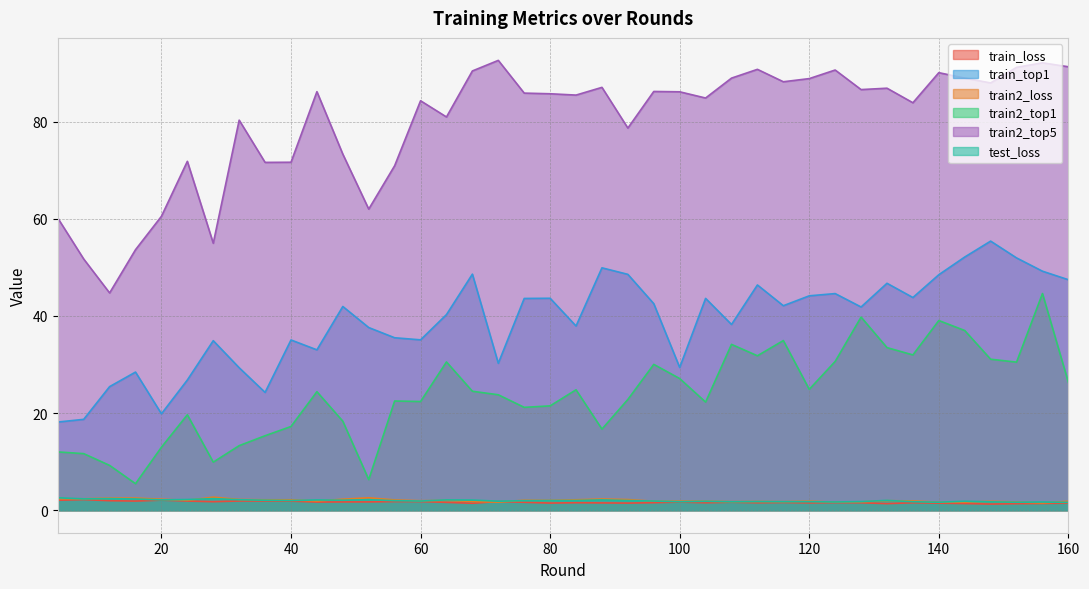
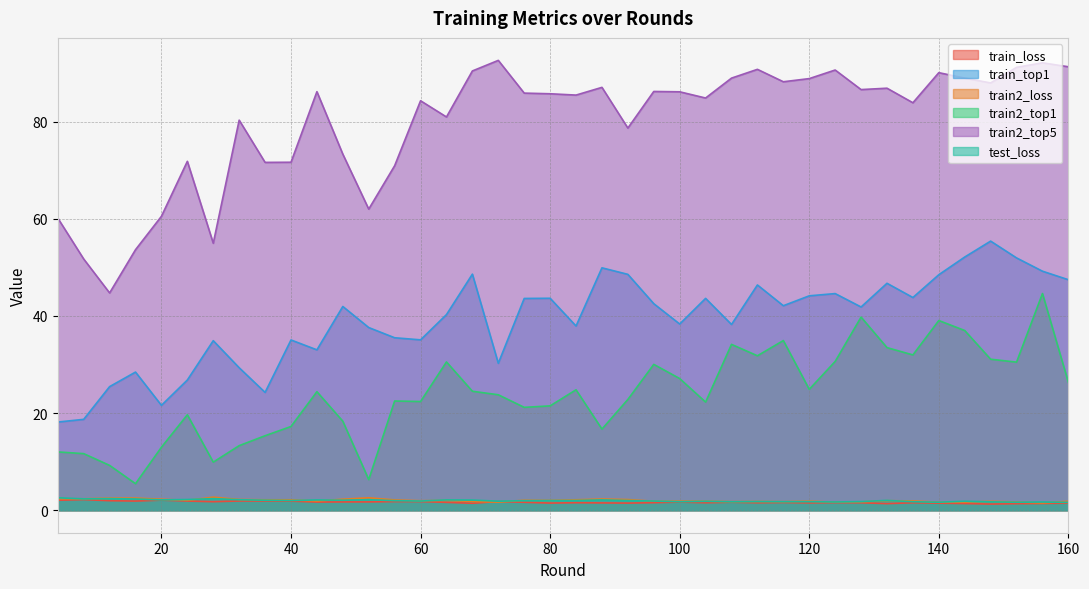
train_top1, 20: 20 -> 22
train_top1, 100: 29 -> 38
